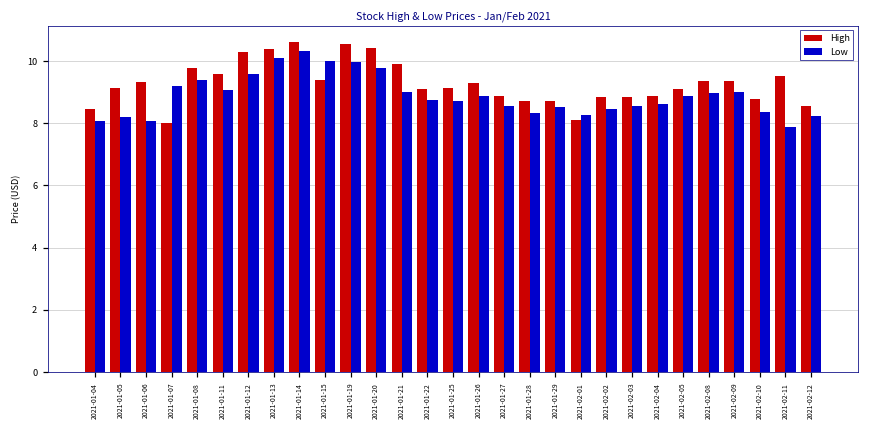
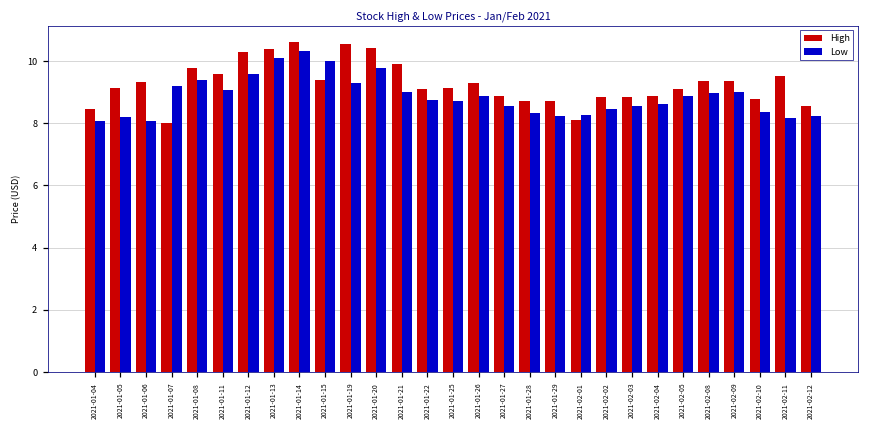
Low, 2021-01-19: 10.0 -> 9.3
Low, 2021-01-29: 8.5 -> 8.2
Low, 2021-02-11: 7.9 -> 8.2
